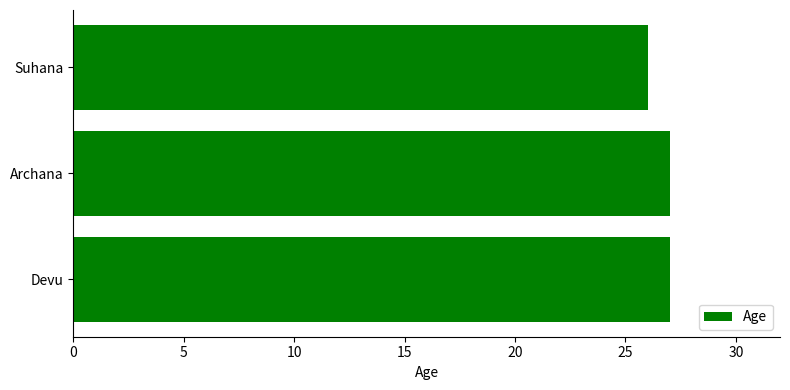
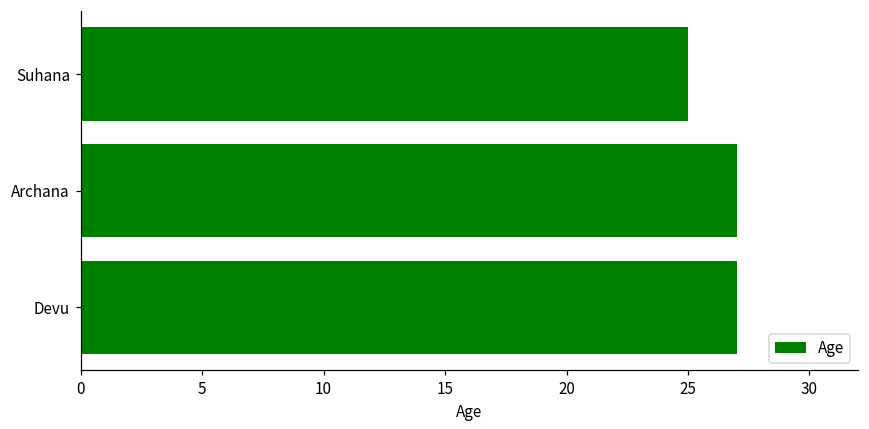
Suhana: 26 -> 25
